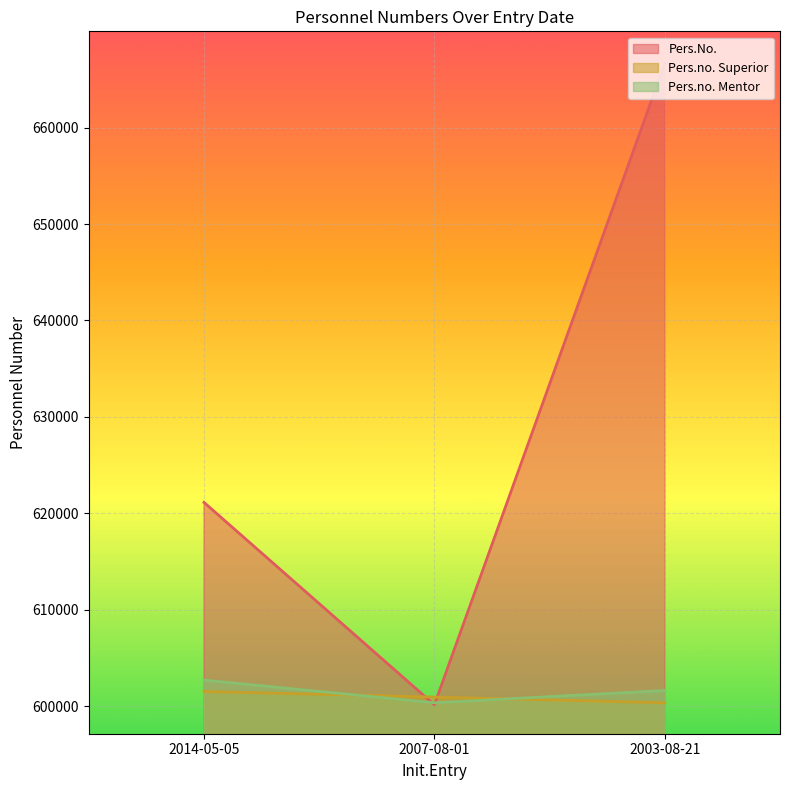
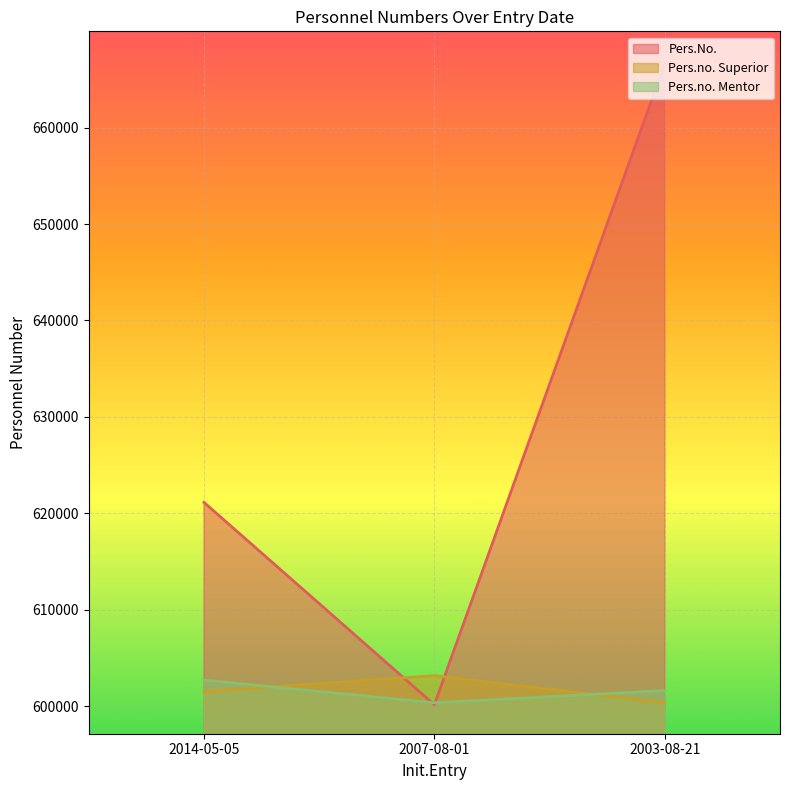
Pers.no. Superior, 2007-08-01: 601000 -> 603000
